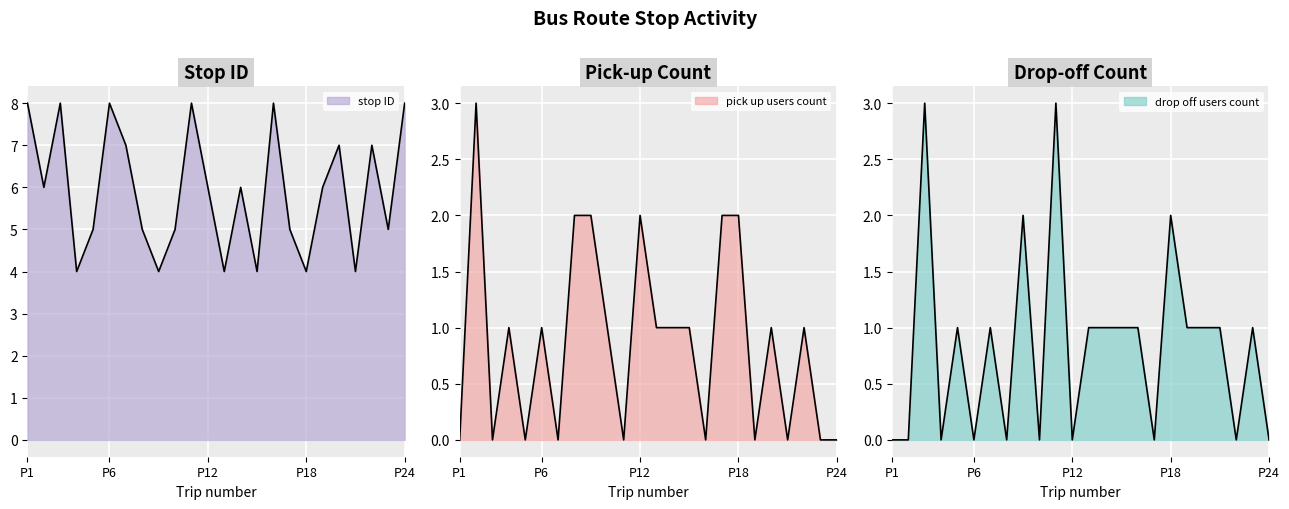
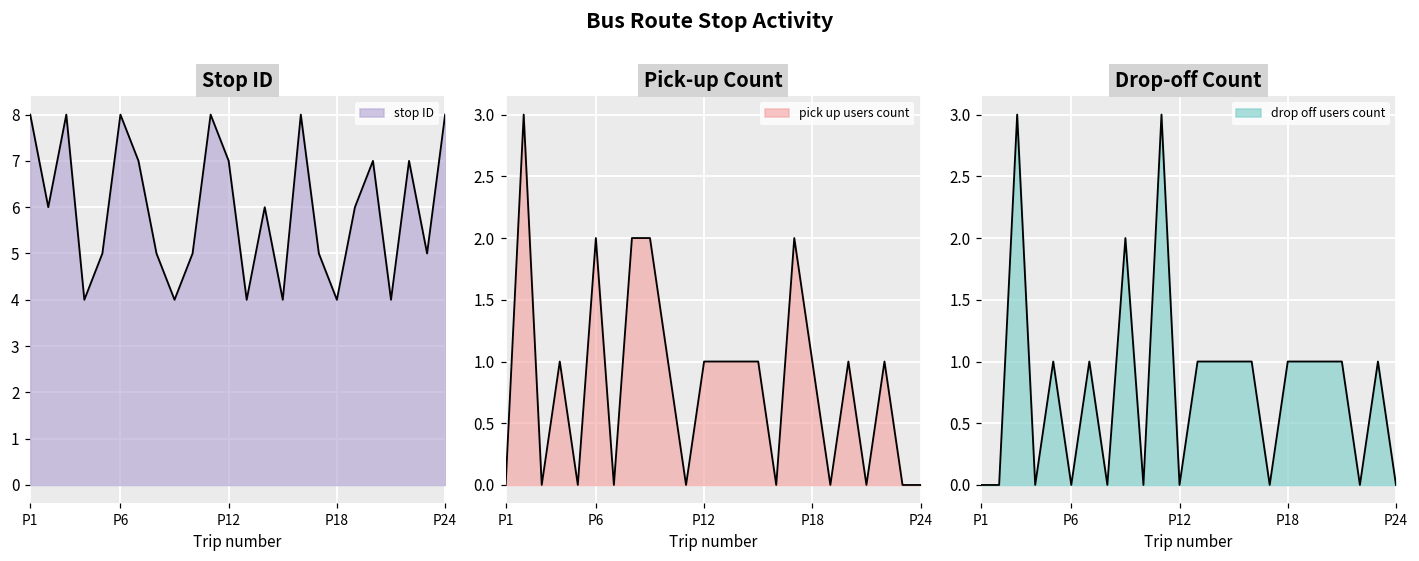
Stop ID, P12: 6 -> 7
Pick-up Count, P6: 1 -> 2
Pick-up Count, P12: 2 -> 1
Pick-up Count, P18: 2 -> 1
Drop-off Count, P18: 2 -> 1
